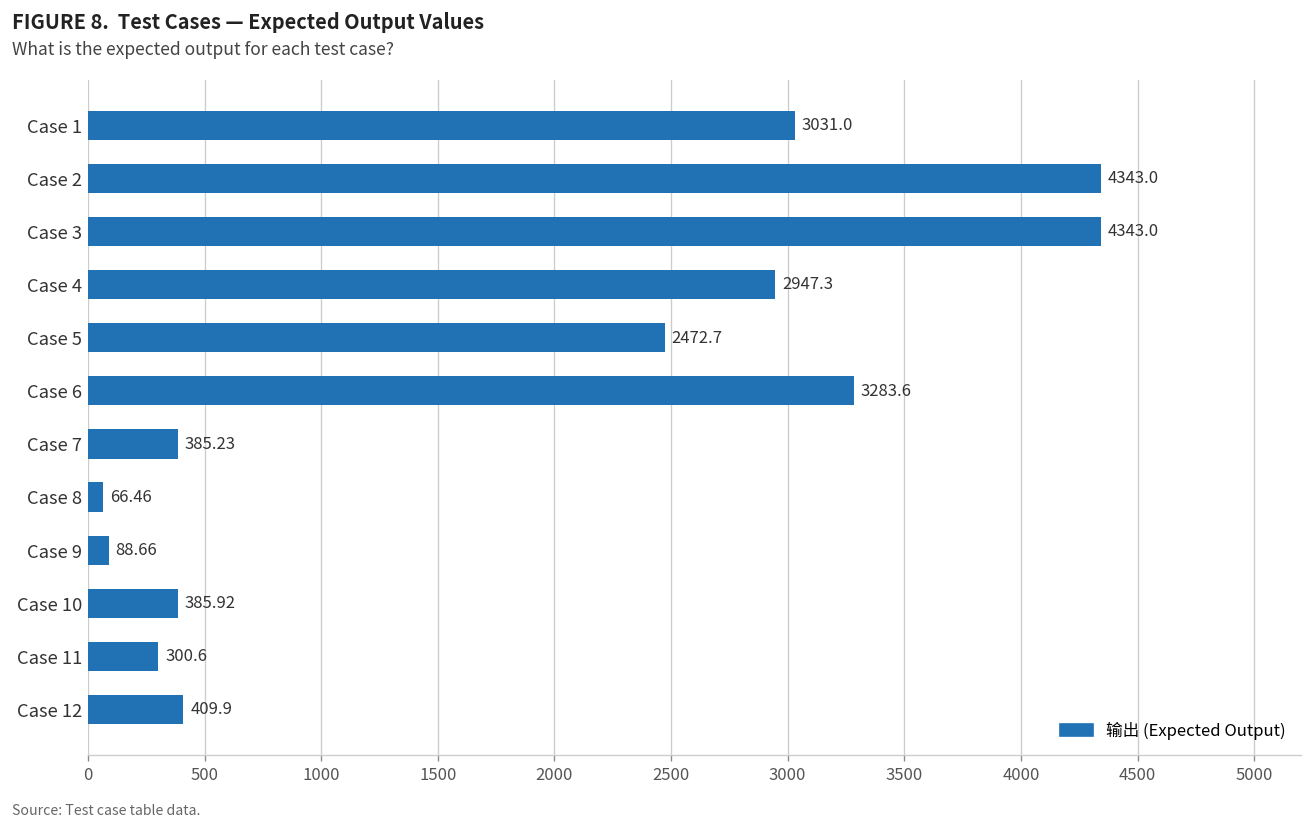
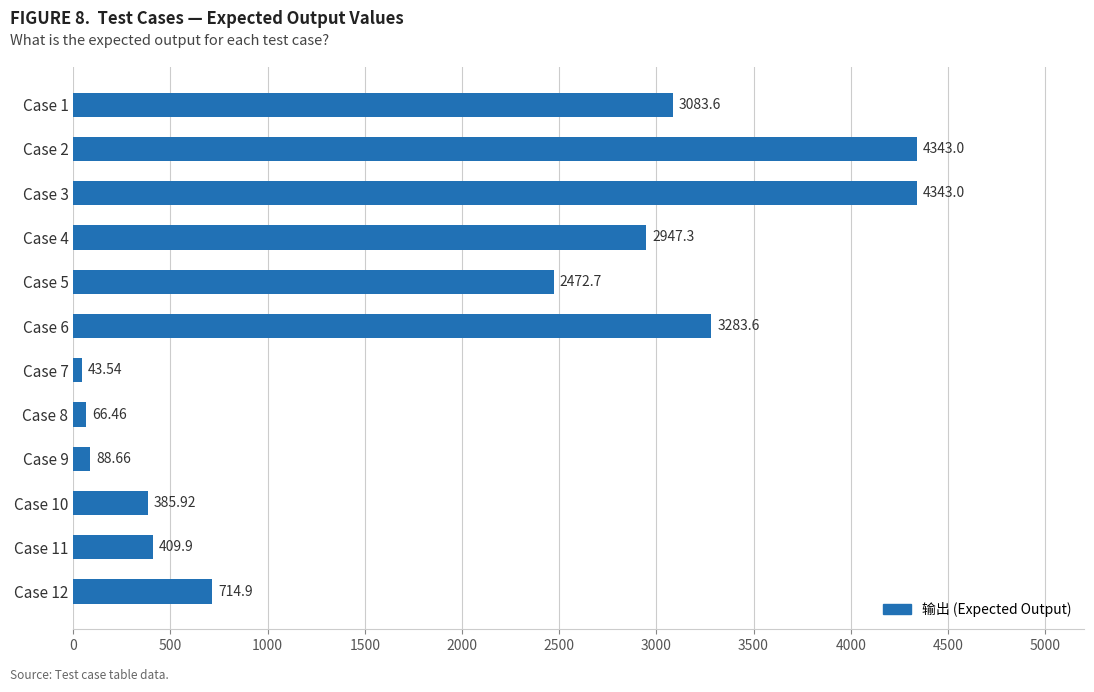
Case 1: 3031.0 -> 3083.6
Case 7: 385.23 -> 43.54
Case 11: 300.6 -> 409.9
Case 12: 409.9 -> 714.9
